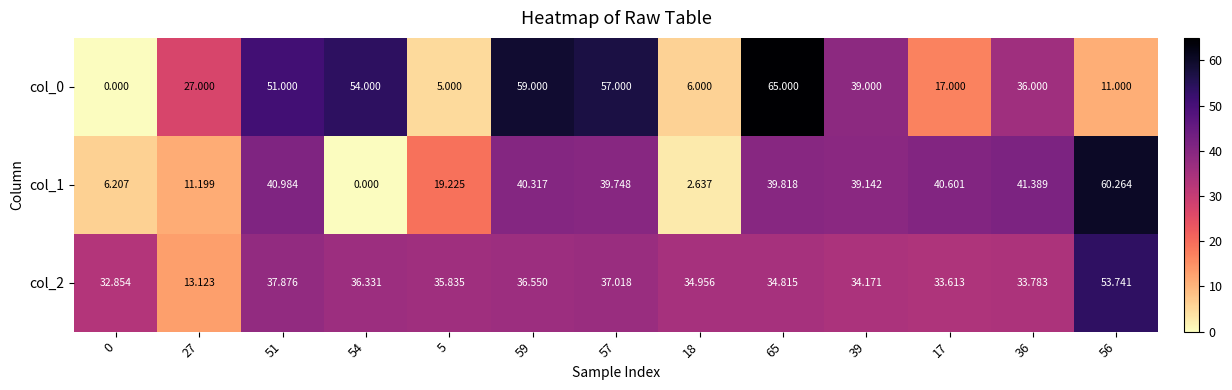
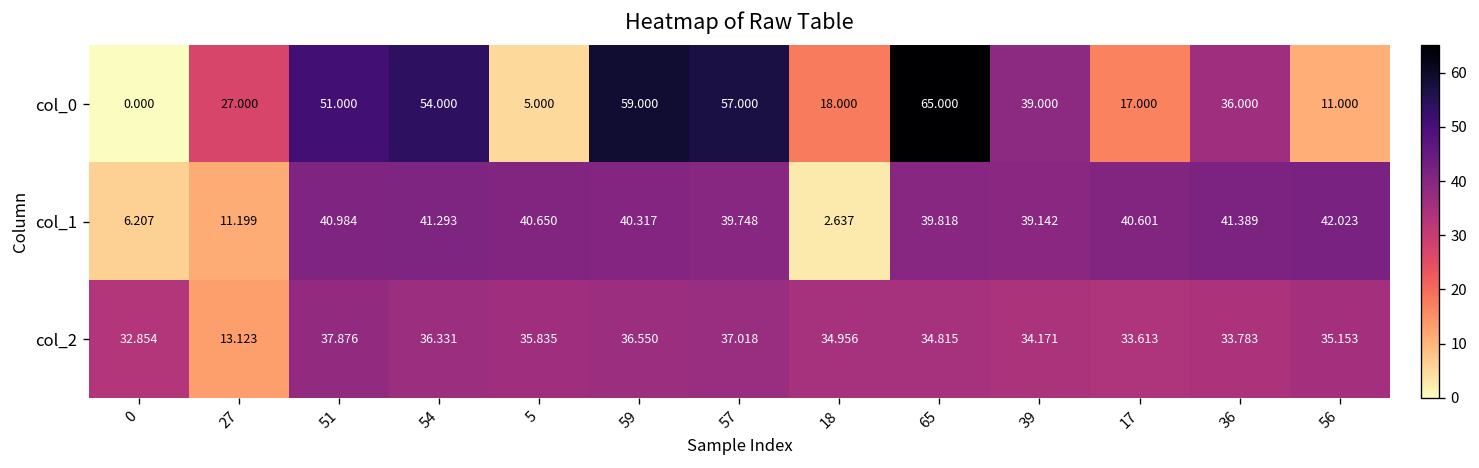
col_0, 18: 6.000 -> 18.000
col_1, 54: 0.000 -> 41.293
col_1, 5: 19.225 -> 40.650
col_1, 56: 60.264 -> 42.023
col_2, 56: 53.741 -> 35.153
